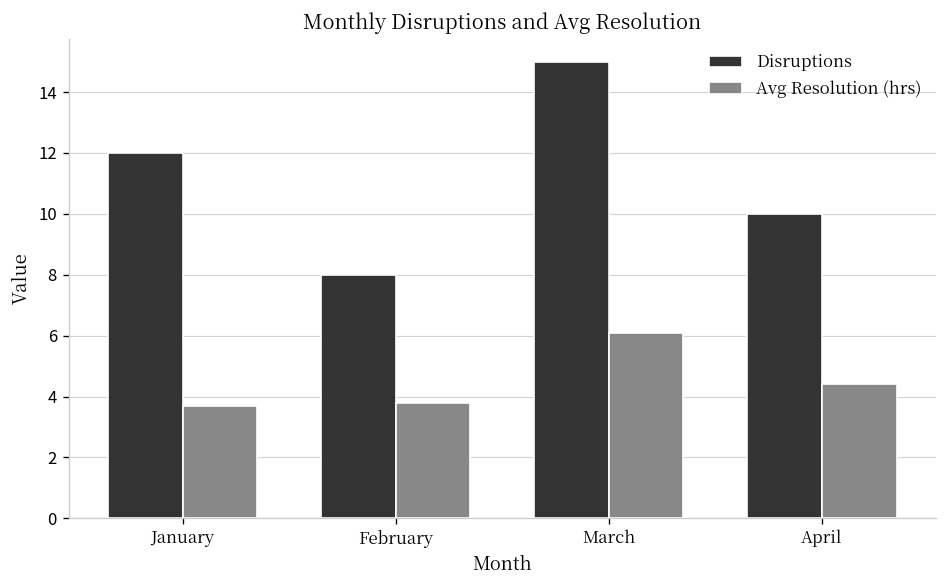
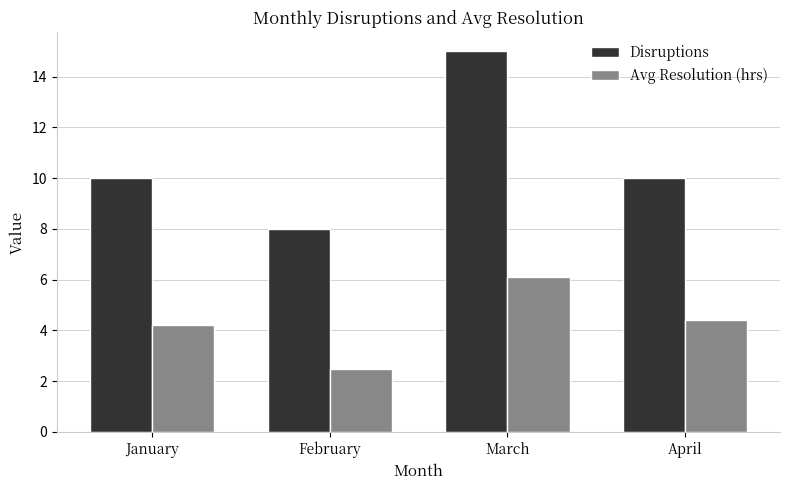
Disruptions, January: 12 -> 10
Avg Resolution (hrs), January: 3.7 -> 4.2
Avg Resolution (hrs), February: 3.8 -> 2.5
